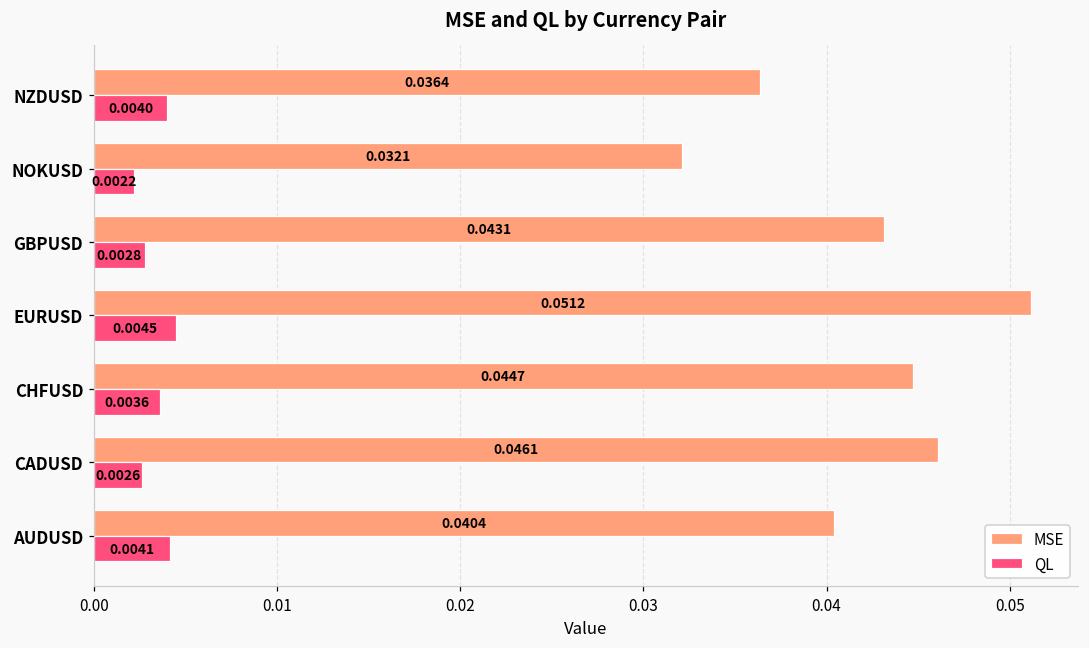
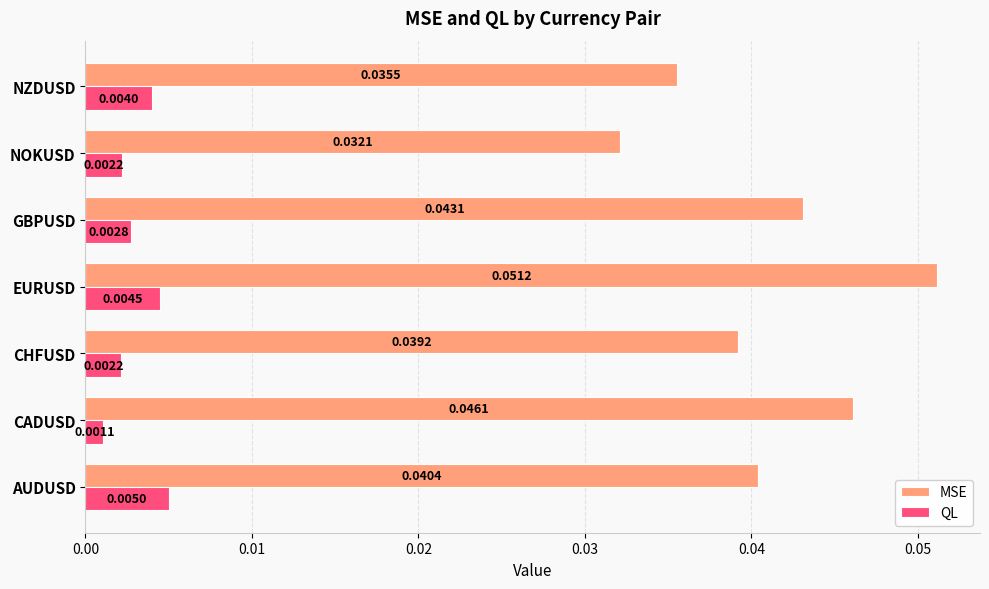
MSE, NZDUSD: 0.0364 -> 0.0355
MSE, CHFUSD: 0.0447 -> 0.0392
QL, CHFUSD: 0.0036 -> 0.0022
QL, CADUSD: 0.0026 -> 0.0011
QL, AUDUSD: 0.0041 -> 0.0050
